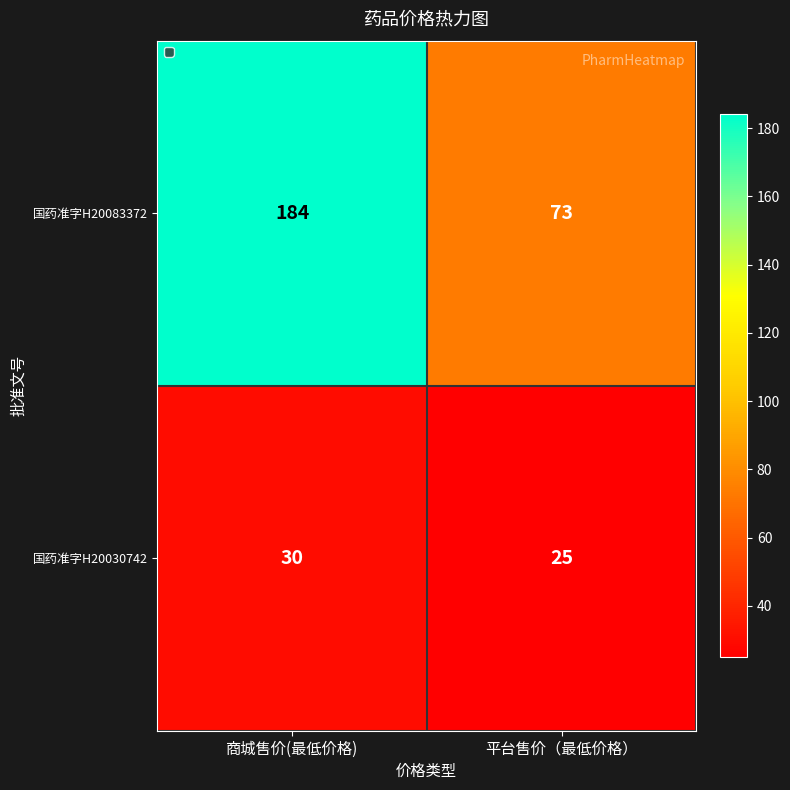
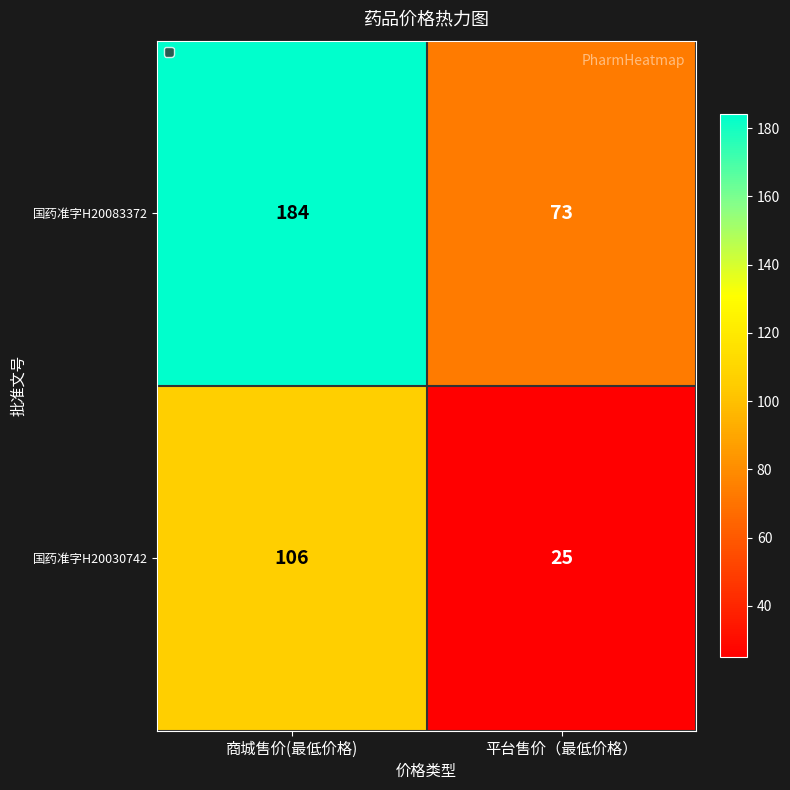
国药准字H20030742, 商城售价(最低价格): 30 -> 106
